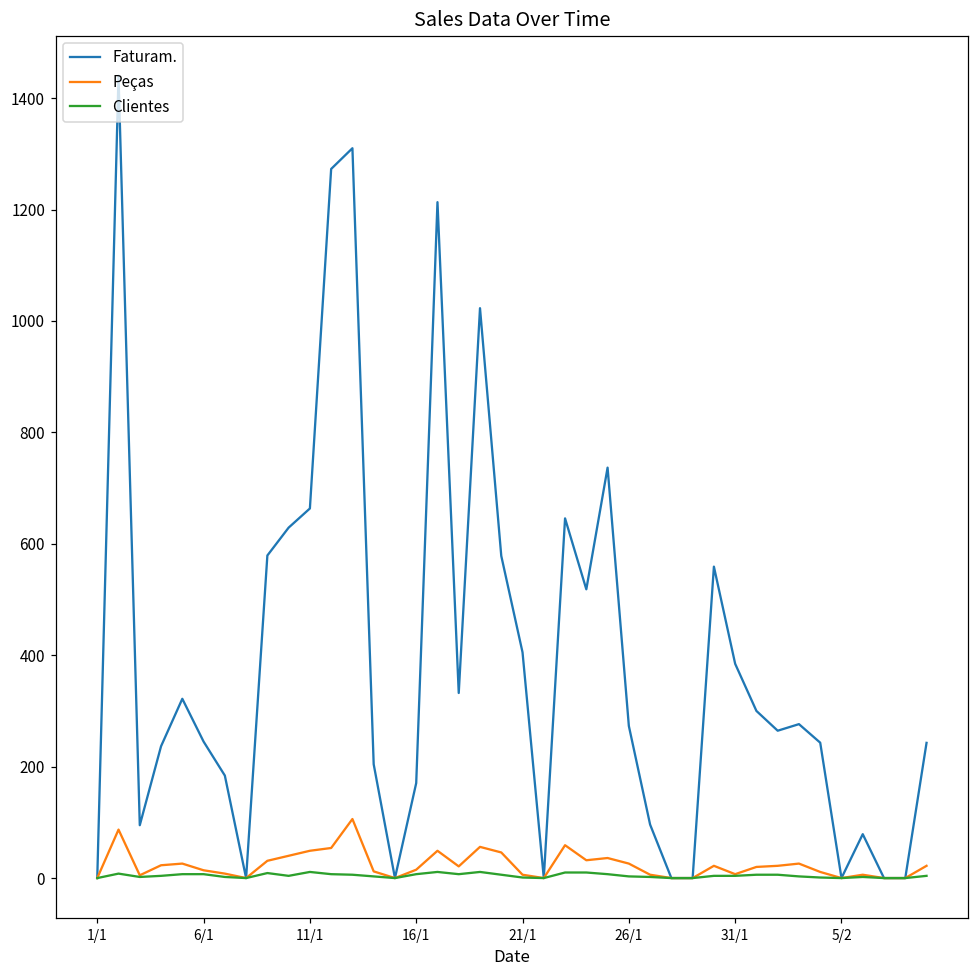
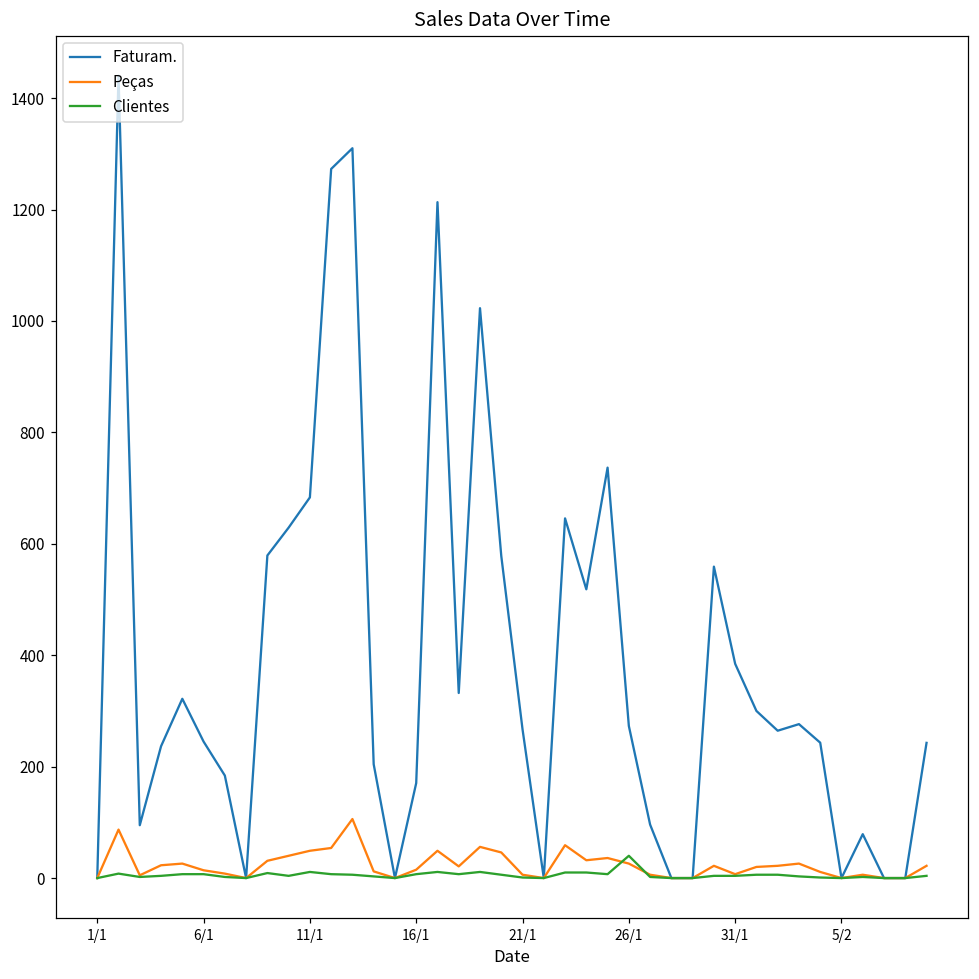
Faturam., 11/1: 660 -> 680
Faturam., 21/1: 410 -> 270
Clientes, 26/1: 0 -> 40
